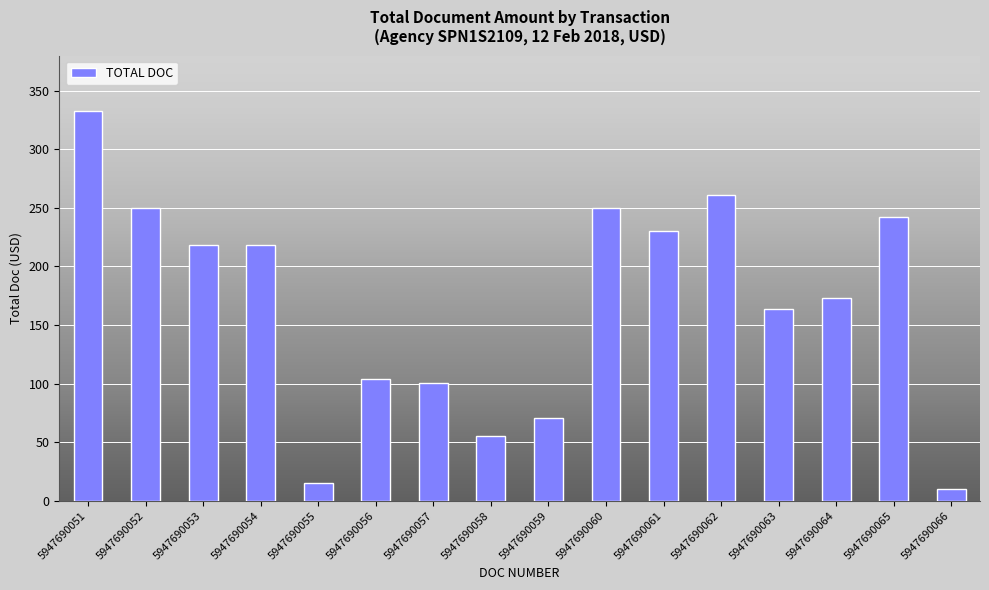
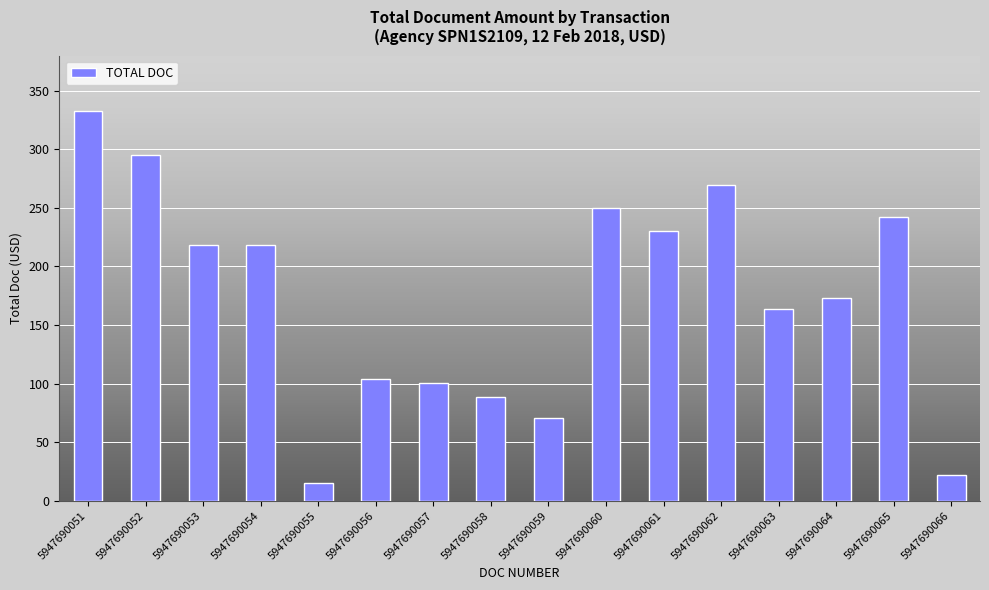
5947690052: 250 -> 295
5947690058: 55 -> 89
5947690062: 261 -> 270
5947690066: 10 -> 22
